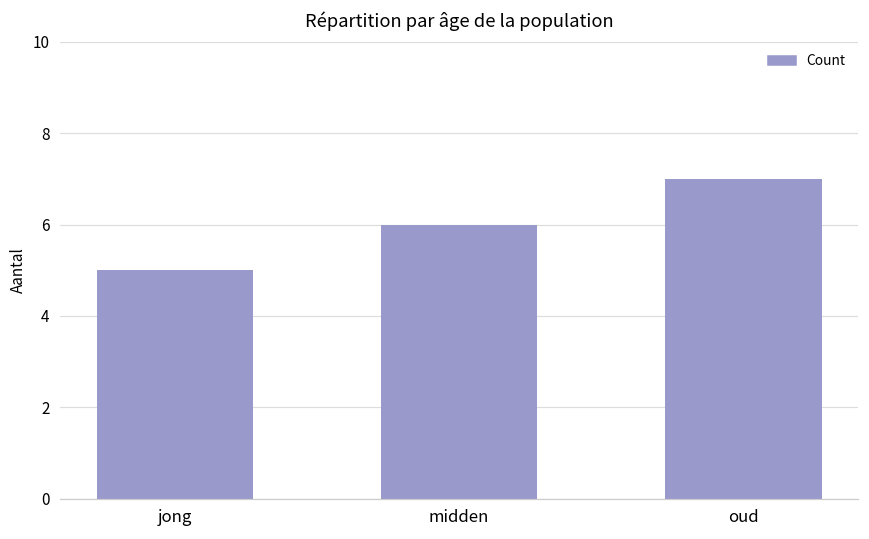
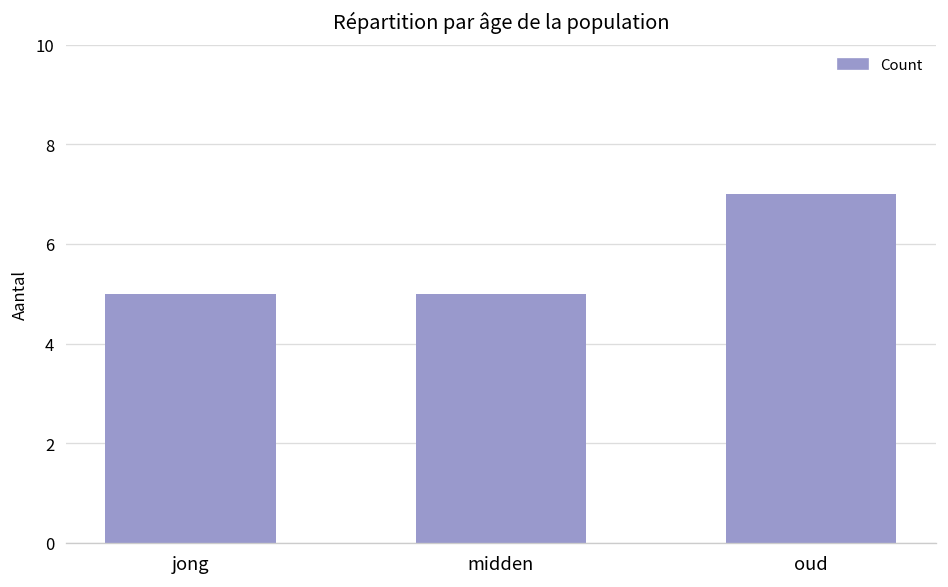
midden: 6 -> 5
